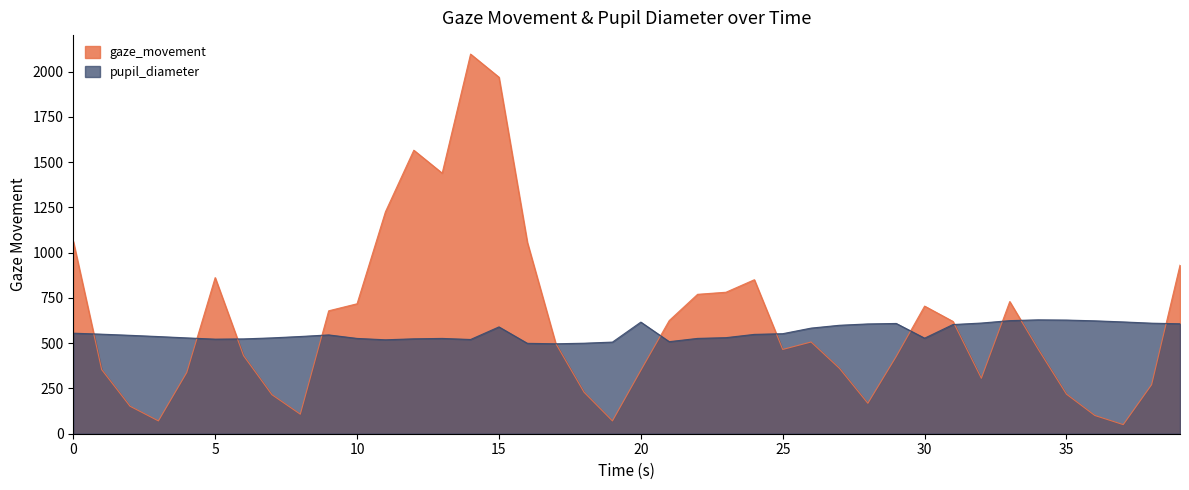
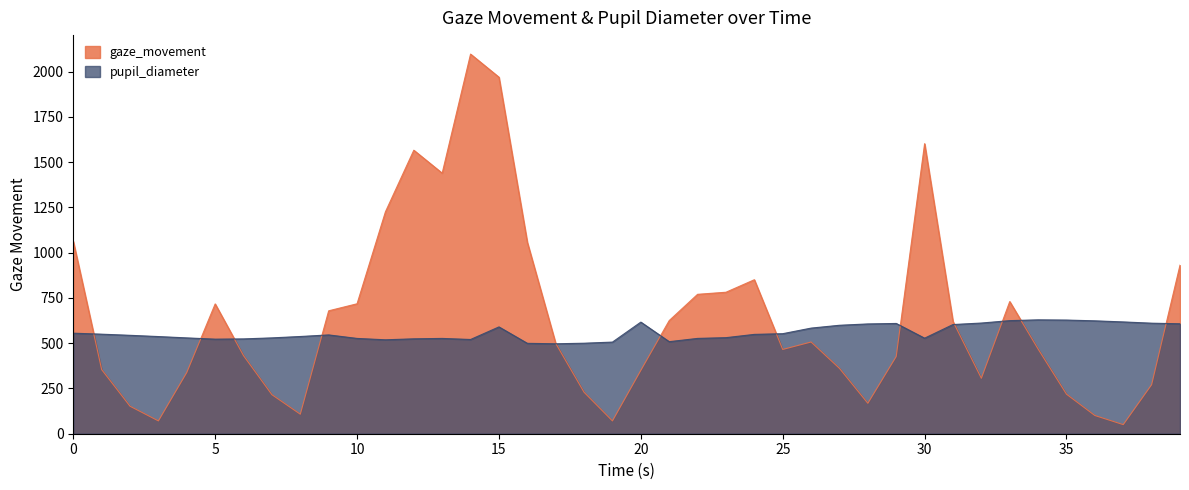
gaze_movement, 5: 860 -> 720
gaze_movement, 30: 700 -> 1600
